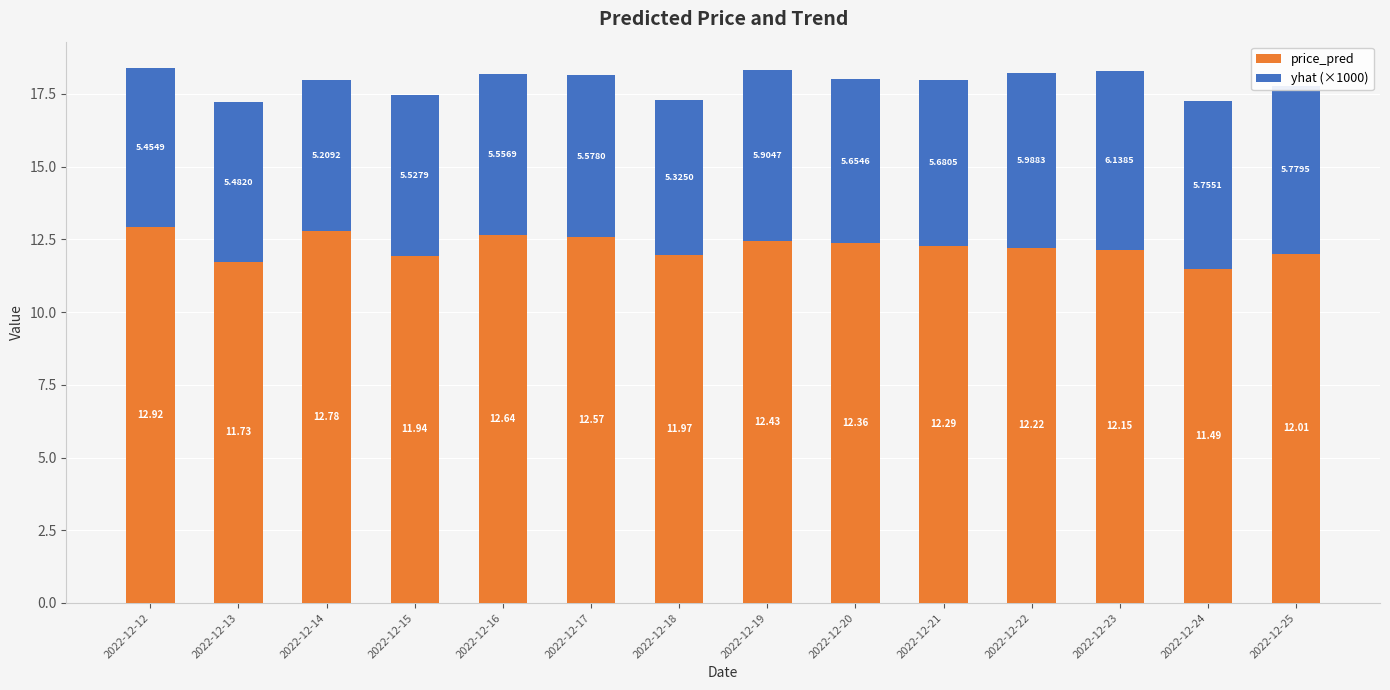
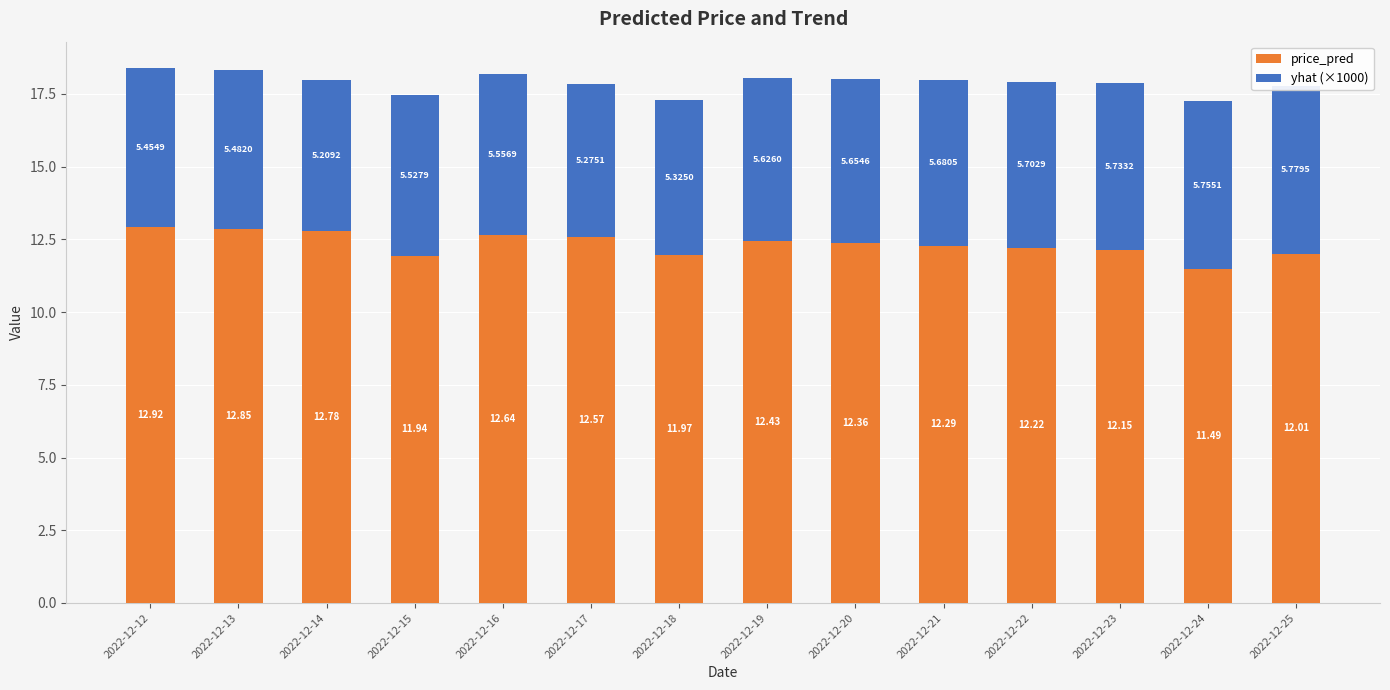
price_pred, 2022-12-13: 11.73 -> 12.85
yhat (×1000), 2022-12-17: 5.5780 -> 5.2751
yhat (×1000), 2022-12-19: 5.9047 -> 5.6260
yhat (×1000), 2022-12-22: 5.9883 -> 5.7029
yhat (×1000), 2022-12-23: 6.1385 -> 5.7332
